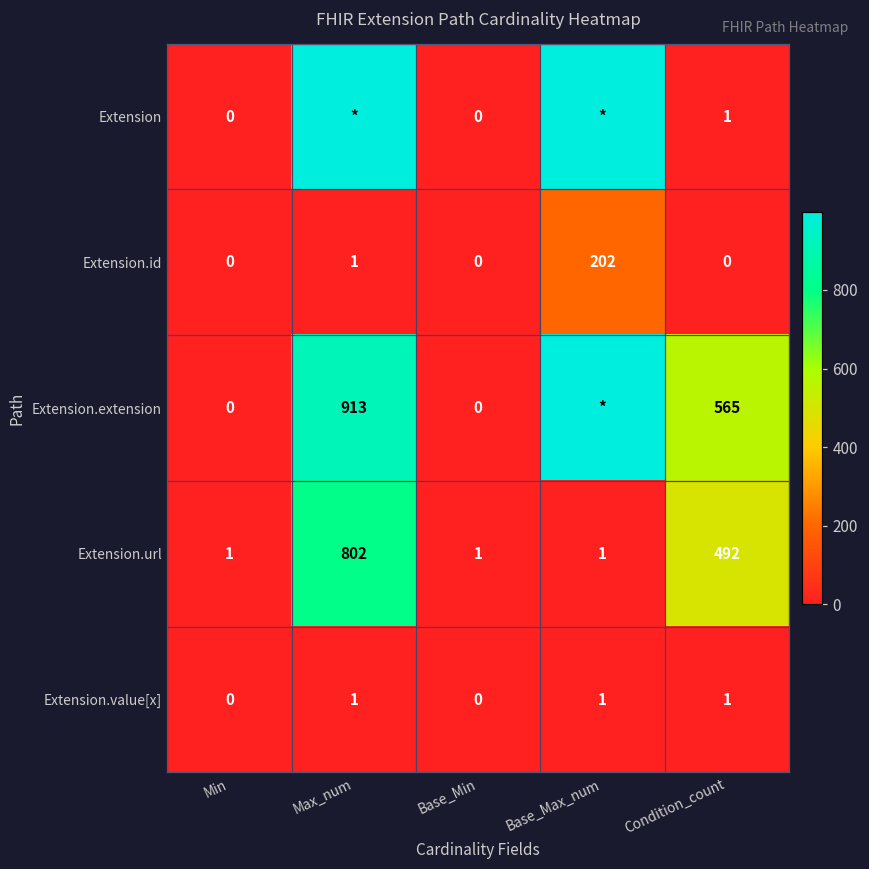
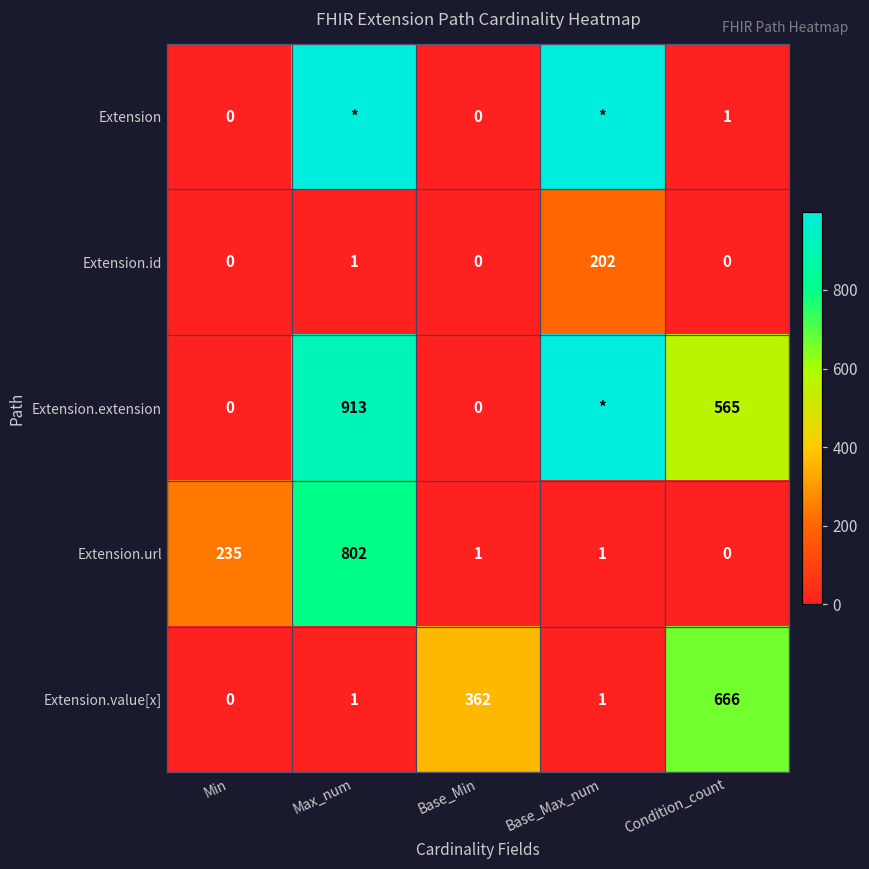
Extension.url, Min: 1 -> 235
Extension.url, Condition_count: 492 -> 0
Extension.value[x], Base_Min: 0 -> 362
Extension.value[x], Condition_count: 1 -> 666
